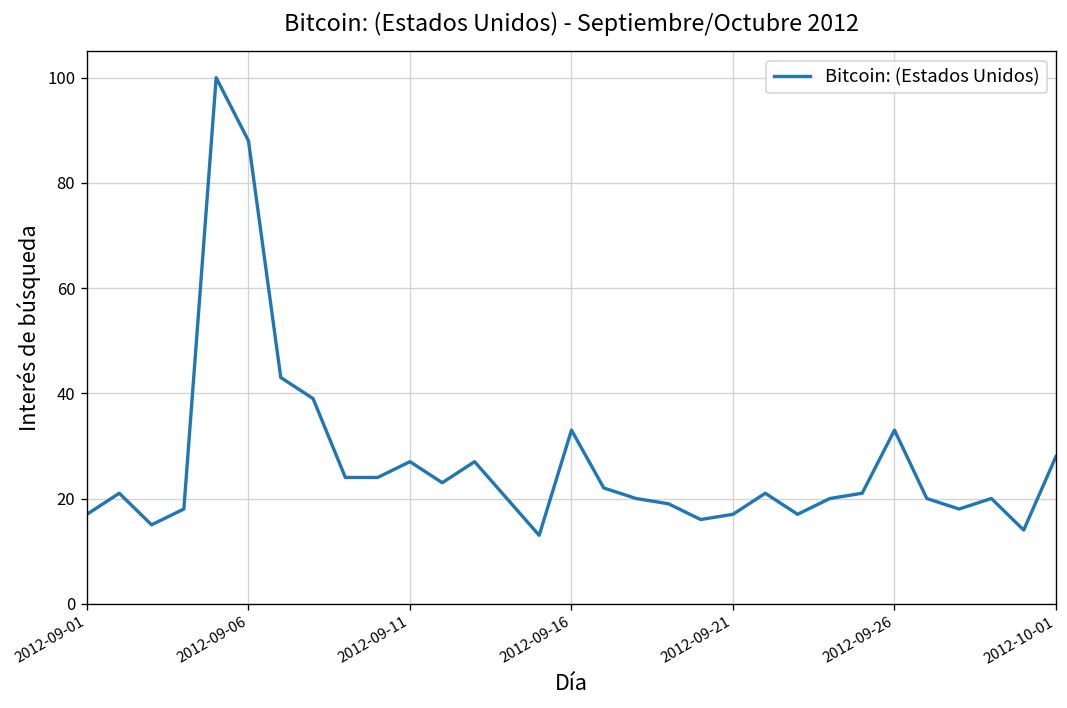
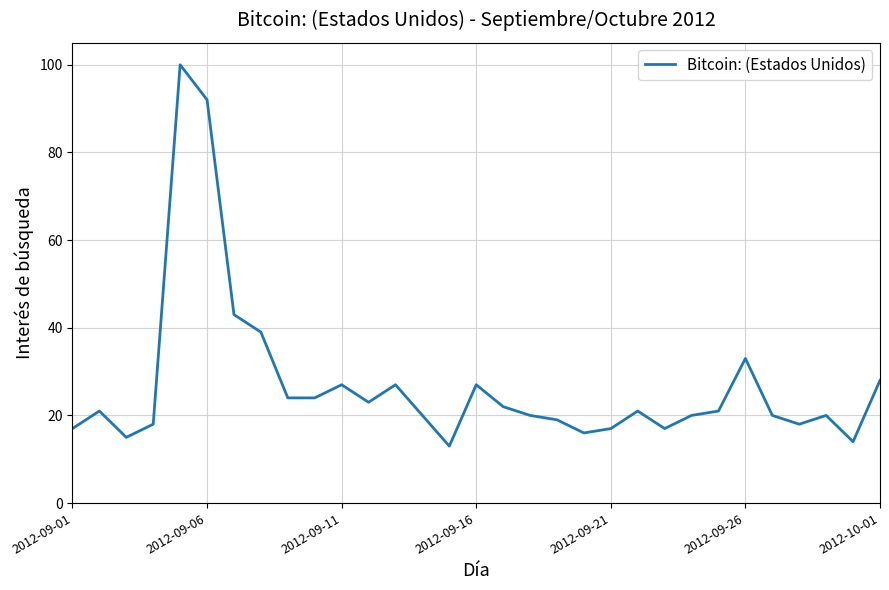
2012-09-06: 88 -> 92
2012-09-16: 33 -> 27
